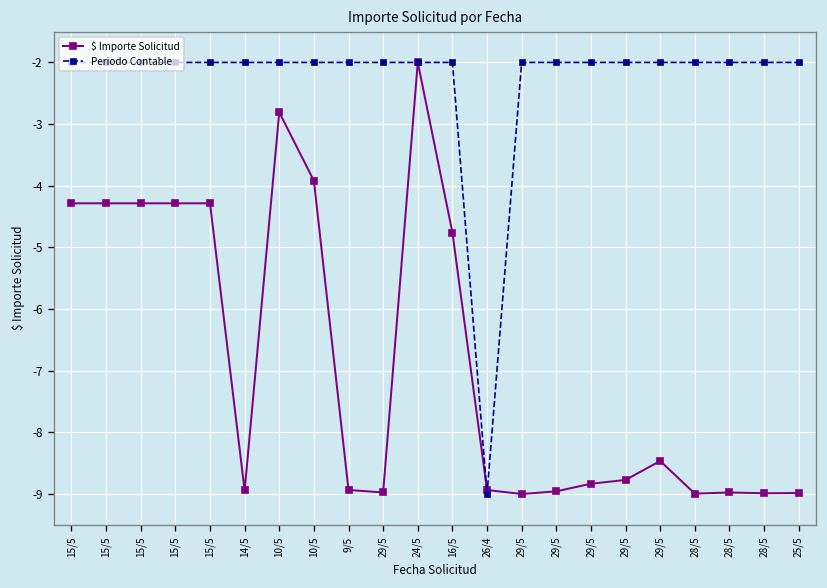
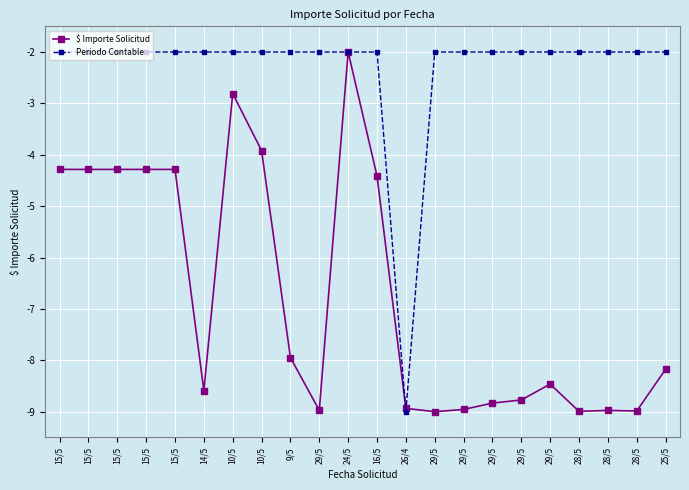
$ Importe Solicitud, 14/5: -8.9 -> -8.6
$ Importe Solicitud, 9/5: -8.9 -> -7.9
$ Importe Solicitud, 16/5: -4.8 -> -4.4
$ Importe Solicitud, 25/5: -9.0 -> -8.2
